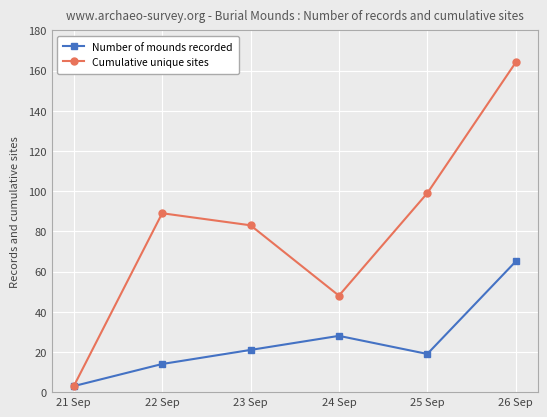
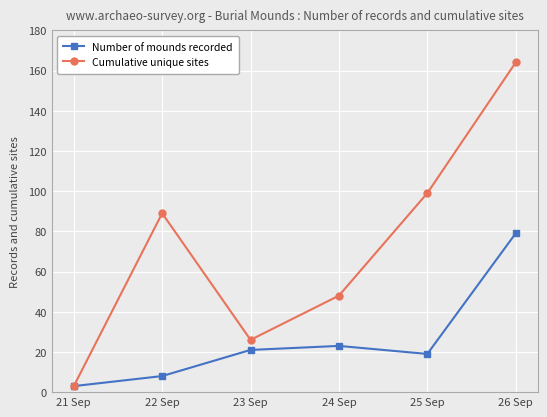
Number of mounds recorded, 22 Sep: 14 -> 8
Cumulative unique sites, 23 Sep: 83 -> 26
Number of mounds recorded, 24 Sep: 28 -> 23
Number of mounds recorded, 26 Sep: 65 -> 79
